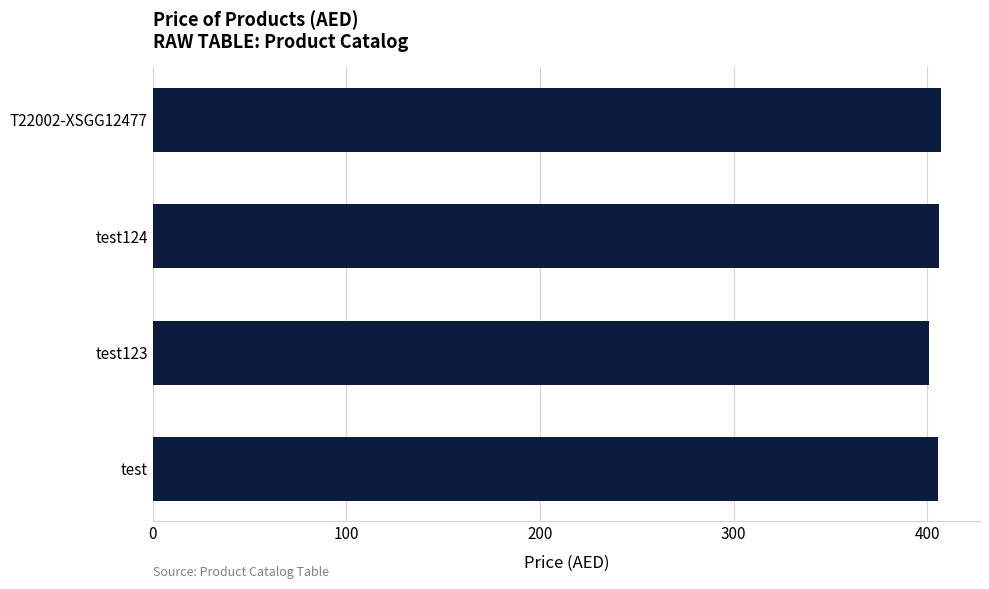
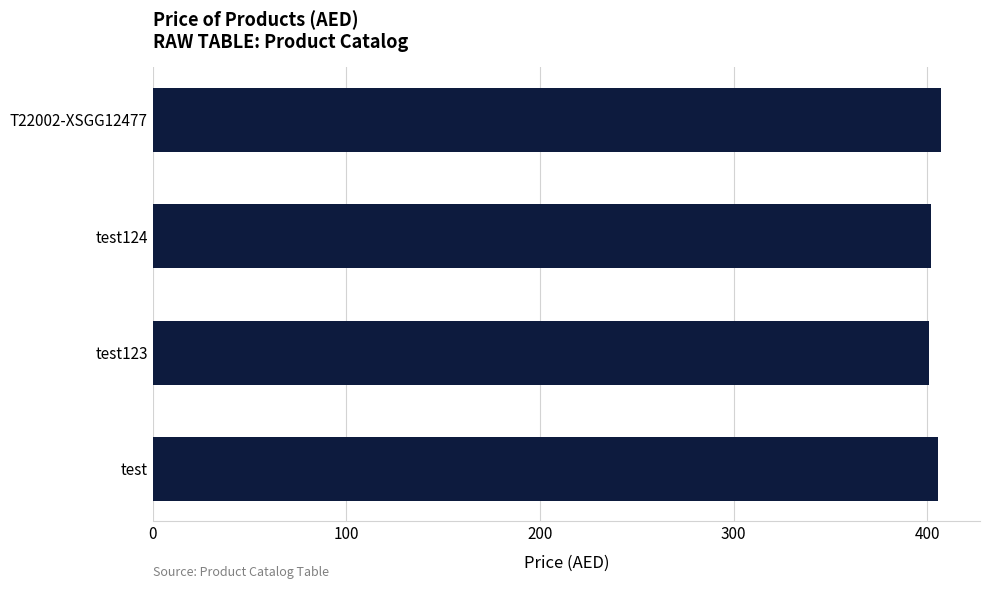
test124: 406 -> 402
